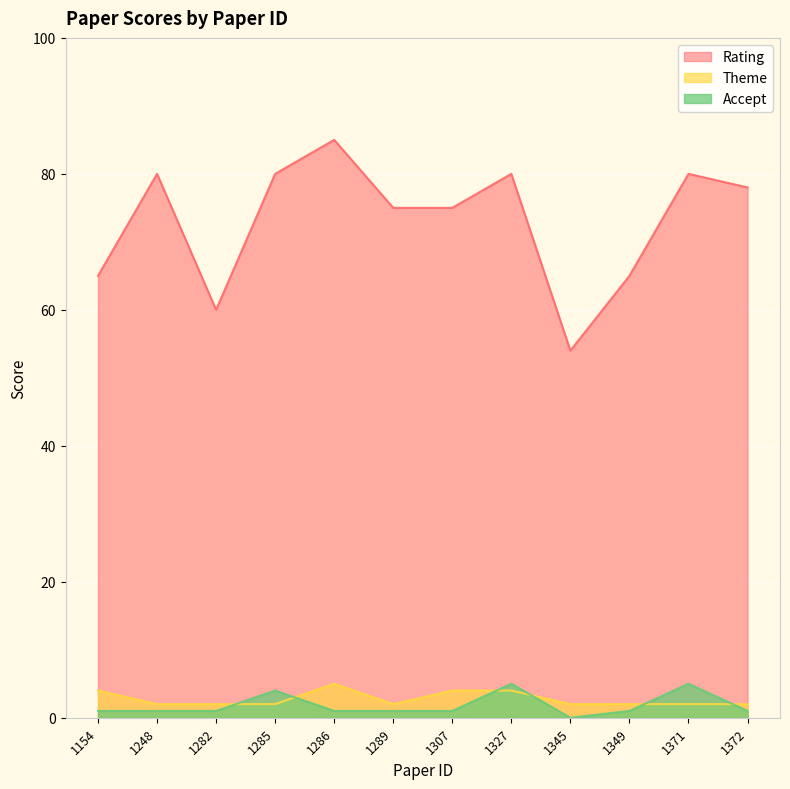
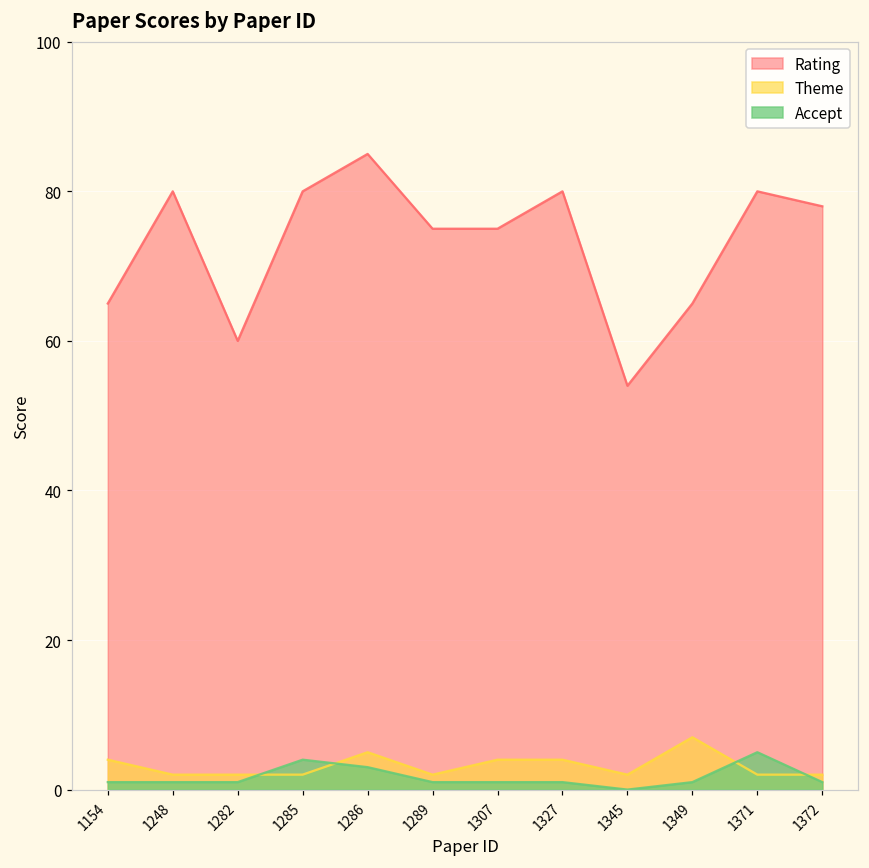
Accept, 1286: 1 -> 3
Accept, 1327: 5 -> 1
Theme, 1349: 2 -> 7
